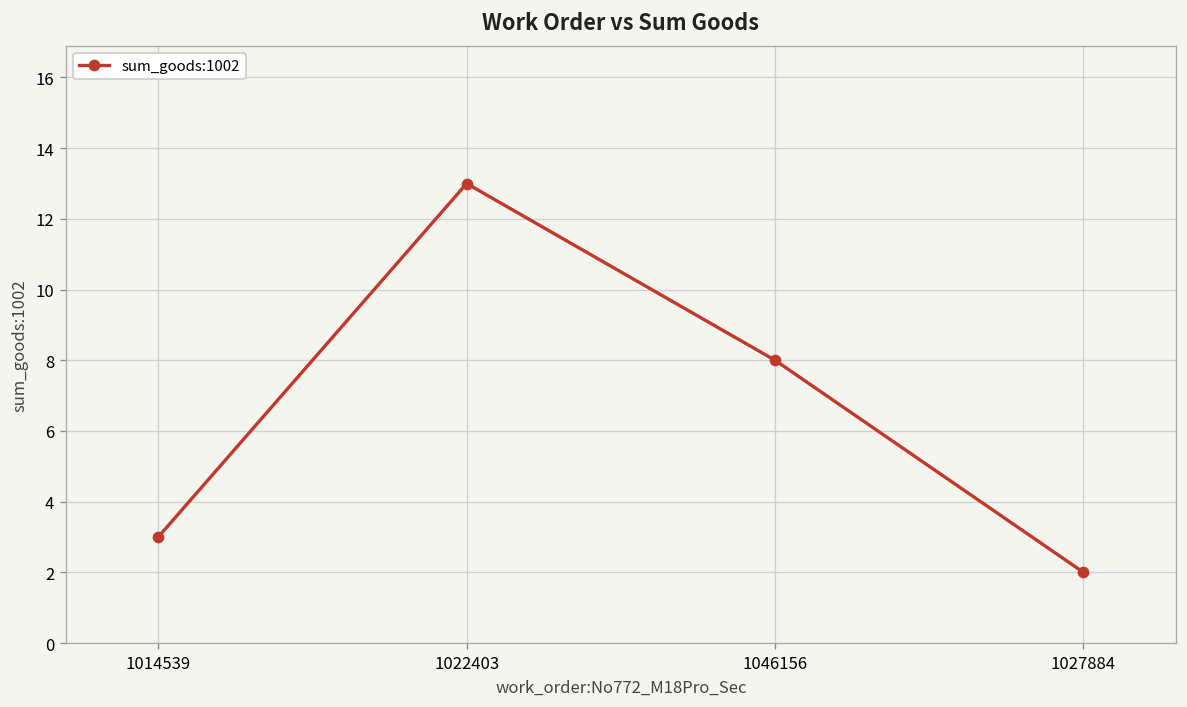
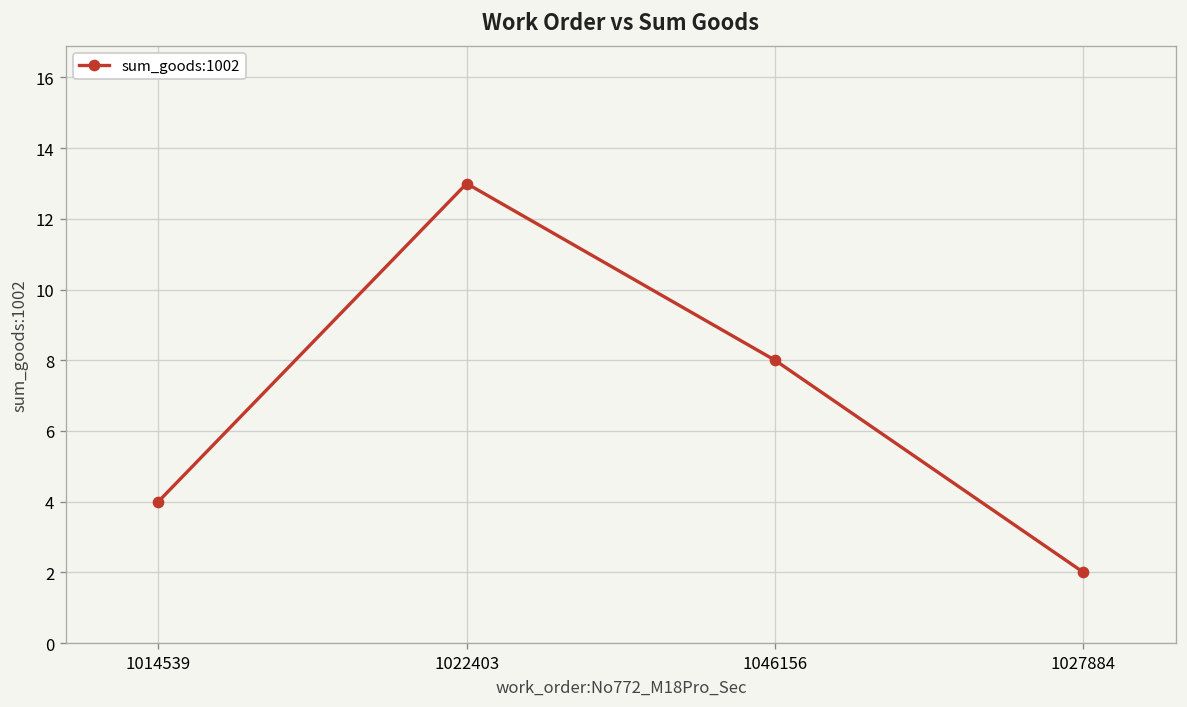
1014539: 3 -> 4
